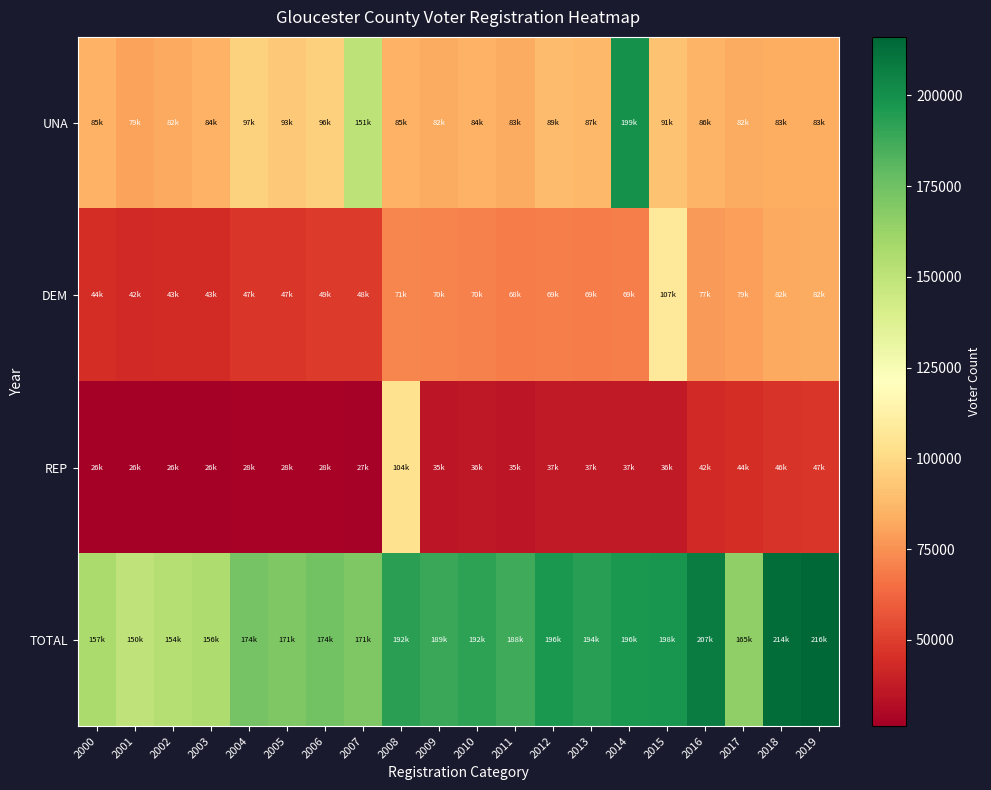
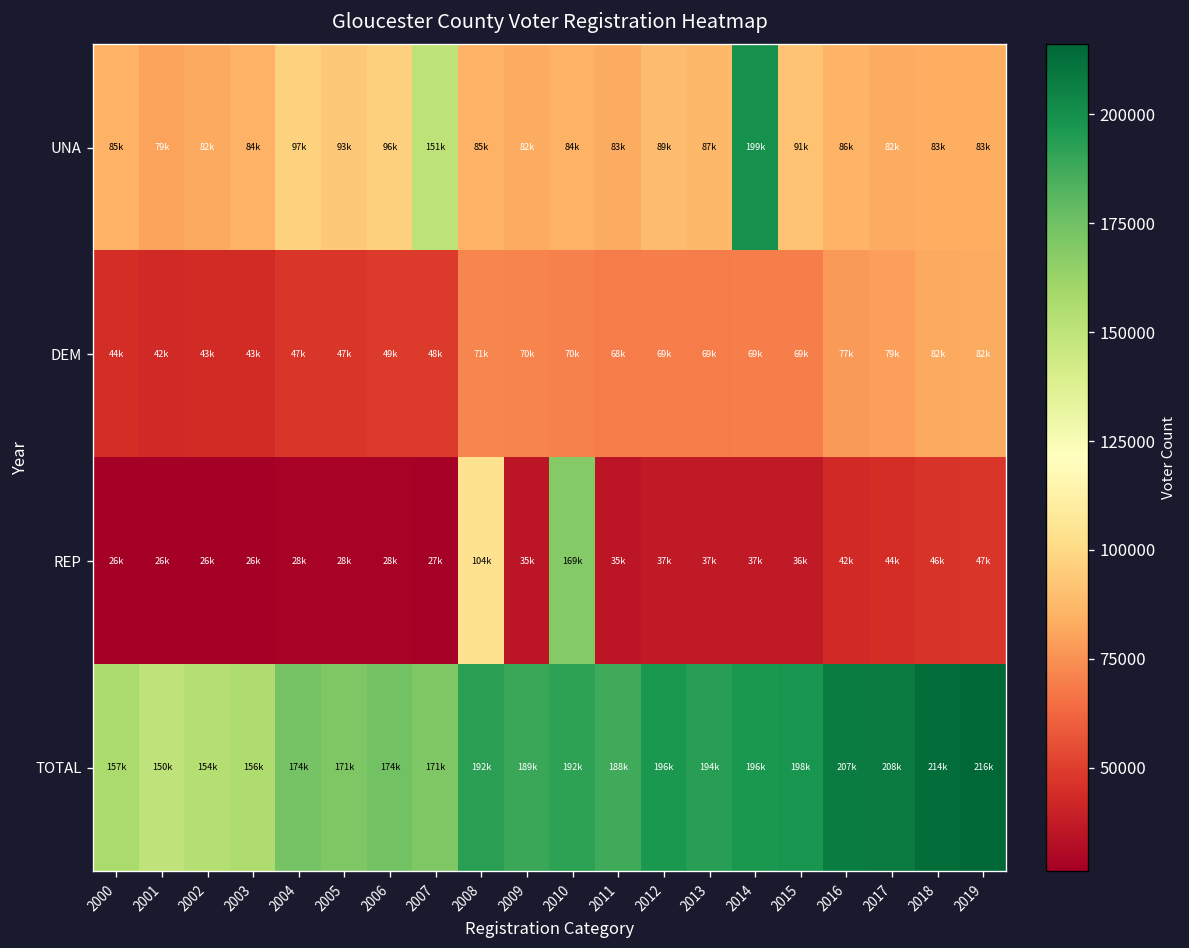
DEM, 2015: 107k -> 69k
REP, 2010: 36k -> 169k
TOTAL, 2017: 165k -> 208k
